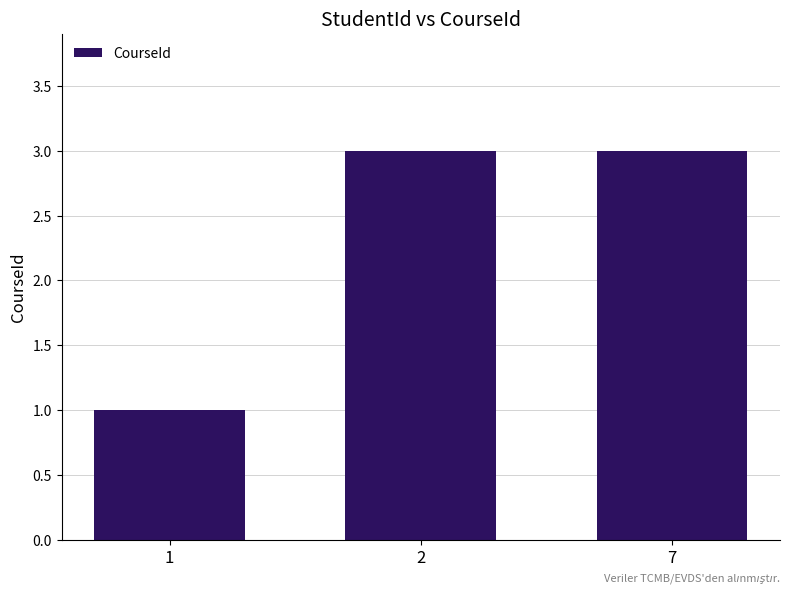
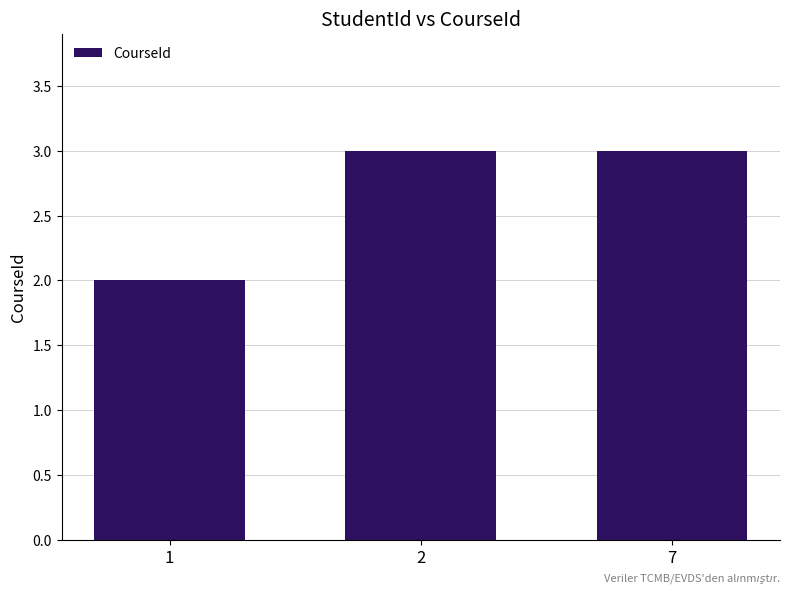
1: 1 -> 2
